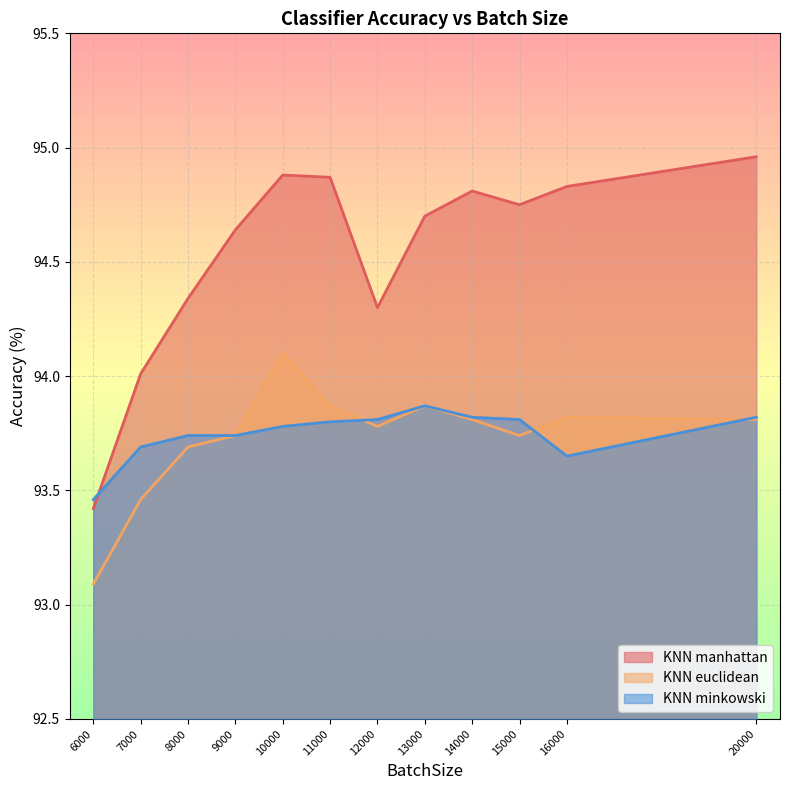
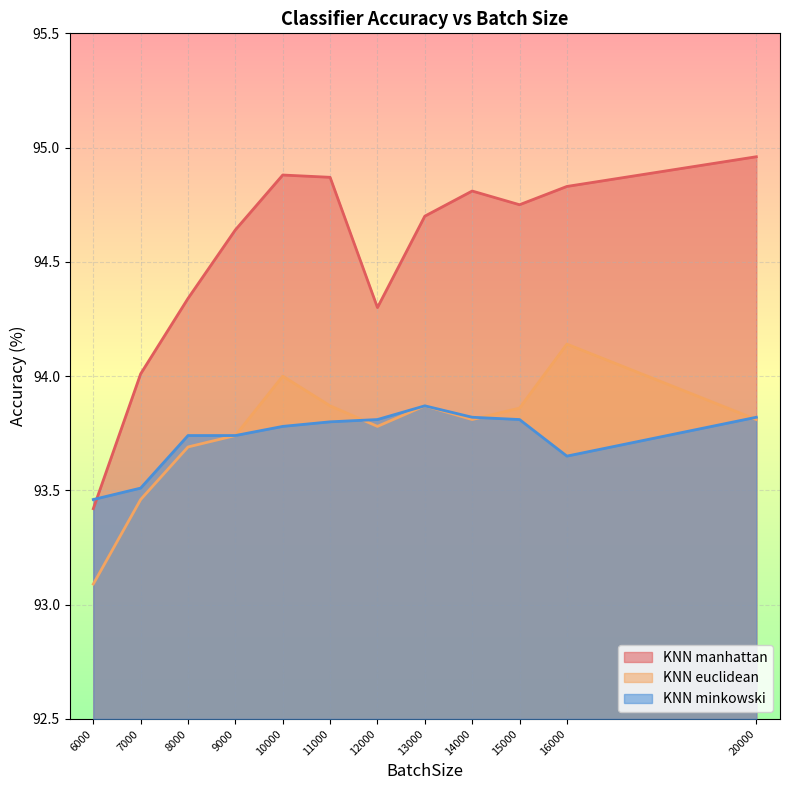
KNN minkowski, 7000: 93.69 -> 93.51
KNN euclidean, 10000: 94.1 -> 94.0
KNN euclidean, 15000: 93.74 -> 93.86
KNN euclidean, 16000: 93.82 -> 94.14
